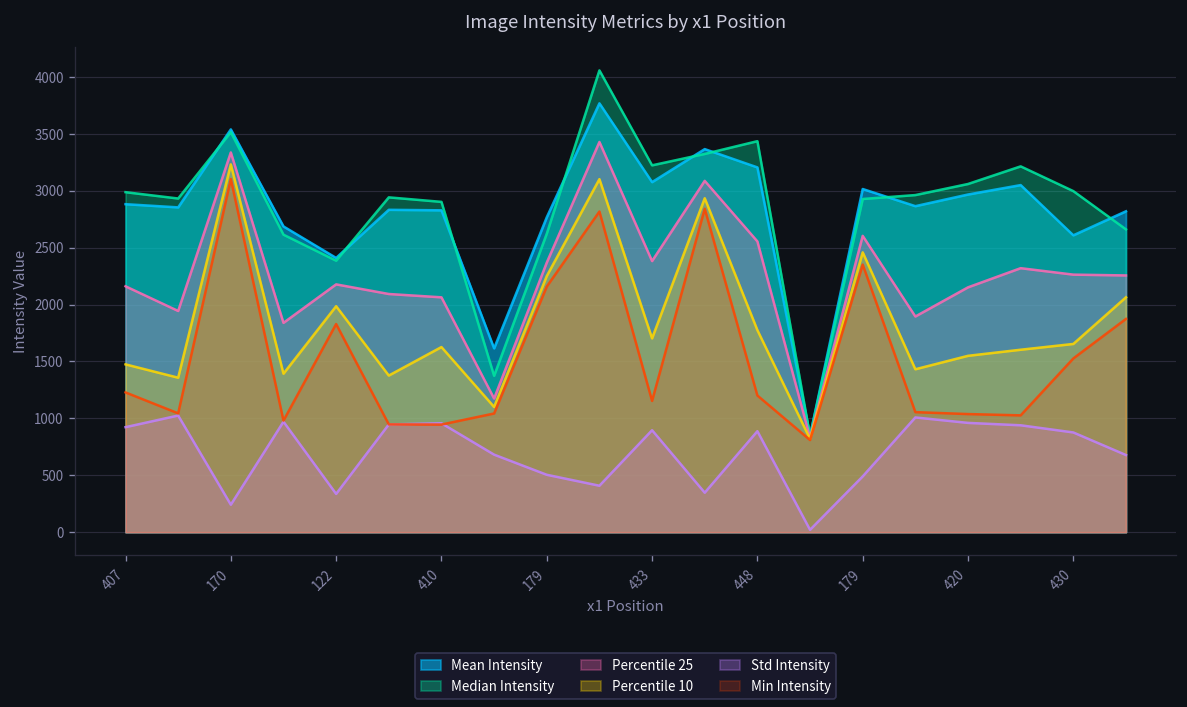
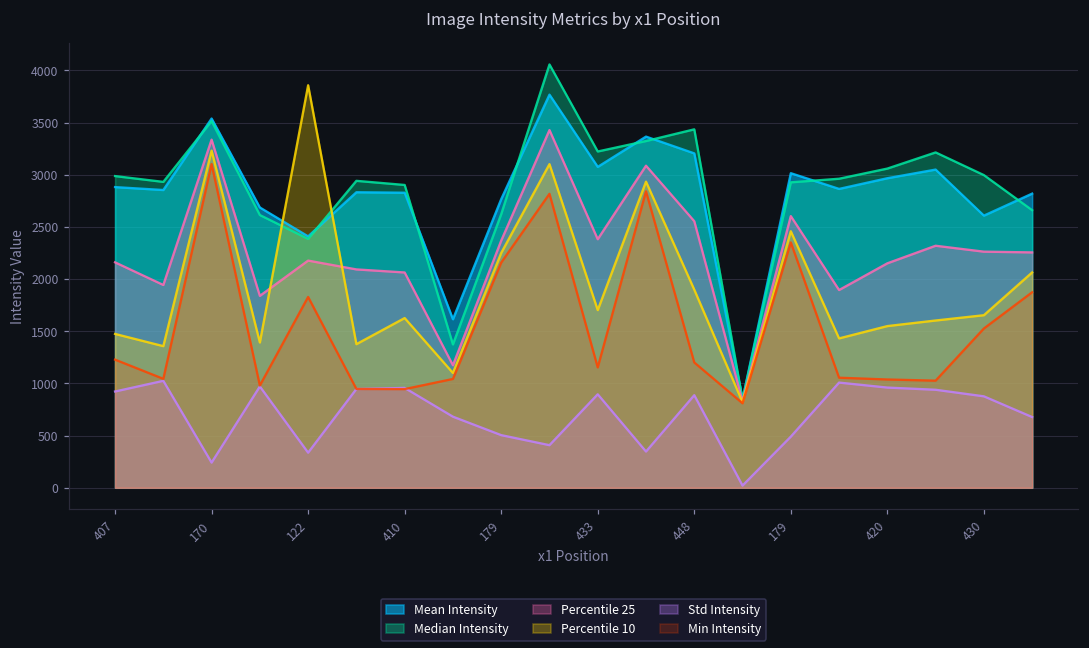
Percentile 10, 122: 2000 -> 3900
Percentile 10, 448: 1800 -> 1900
